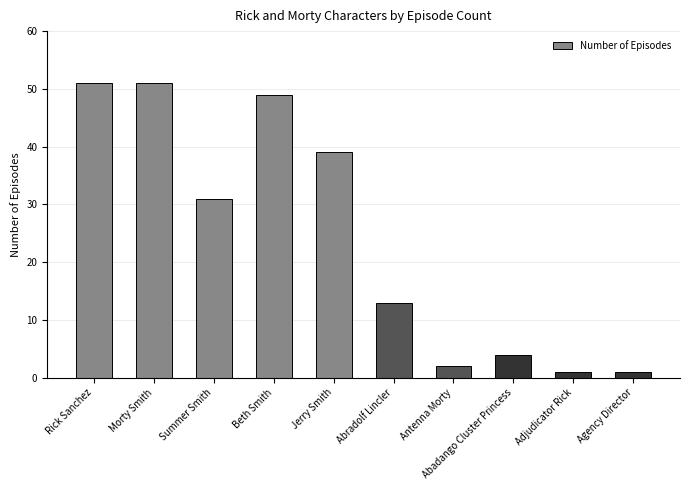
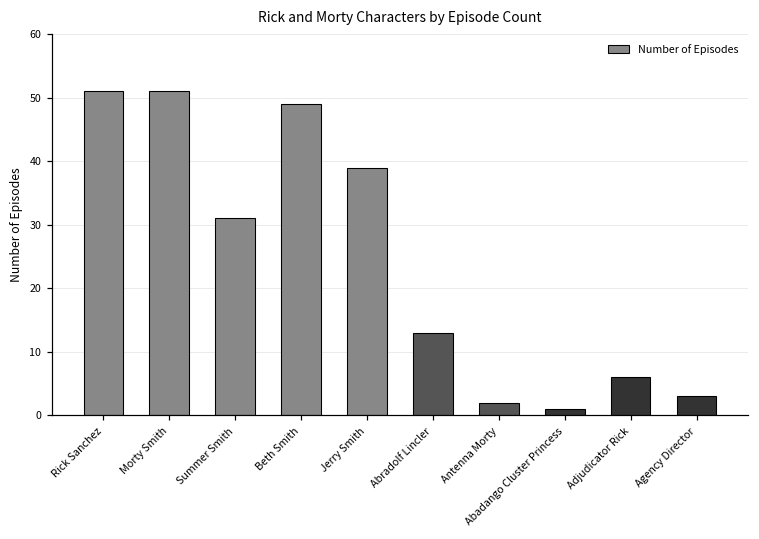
Abadango Cluster Princess: 4 -> 1
Adjudicator Rick: 1 -> 6
Agency Director: 1 -> 3
